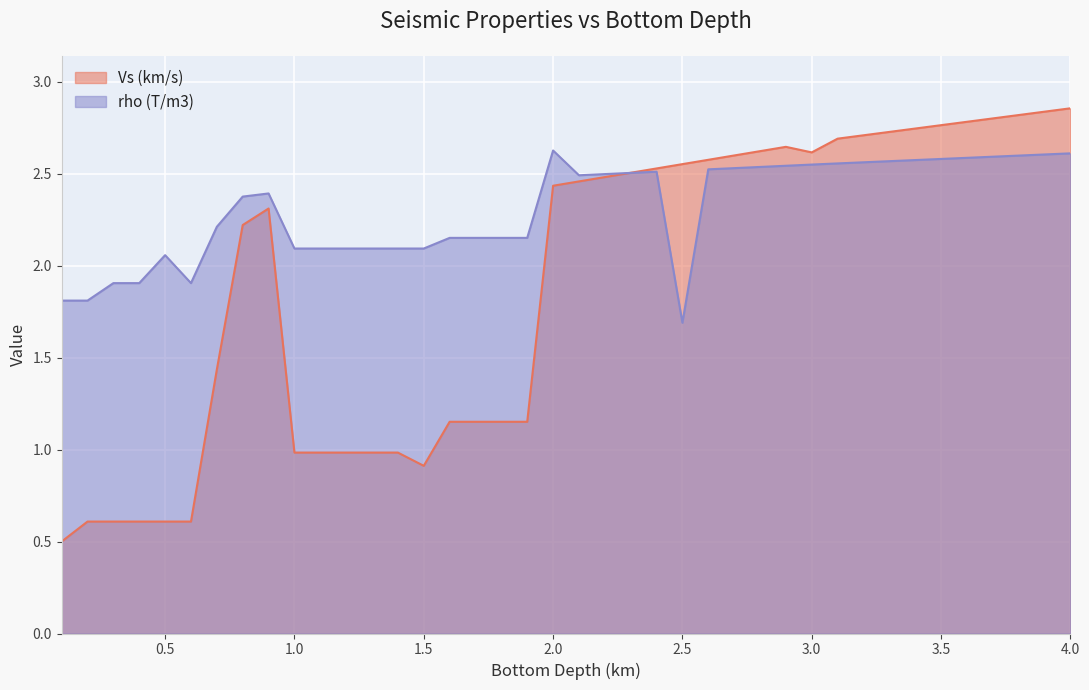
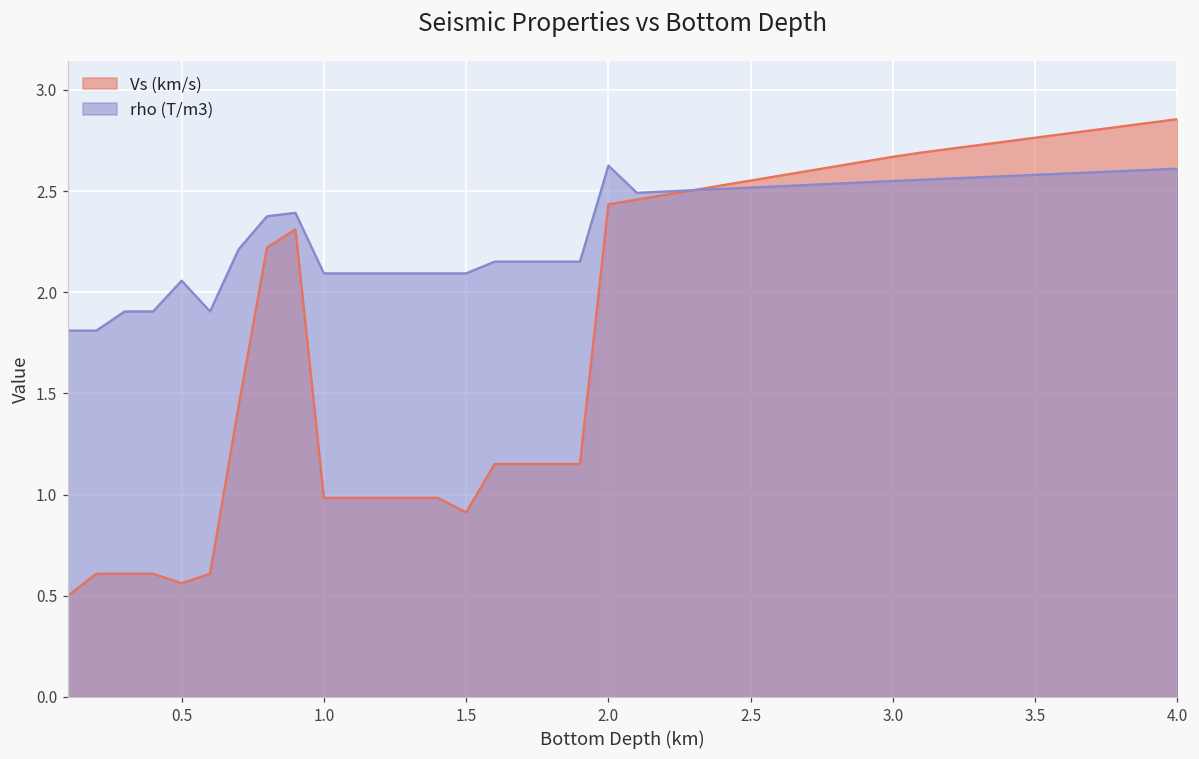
Vs (km/s), 0.5: 0.61 -> 0.56
rho (T/m3), 2.5: 1.69 -> 2.52
Vs (km/s), 3.0: 2.62 -> 2.67
